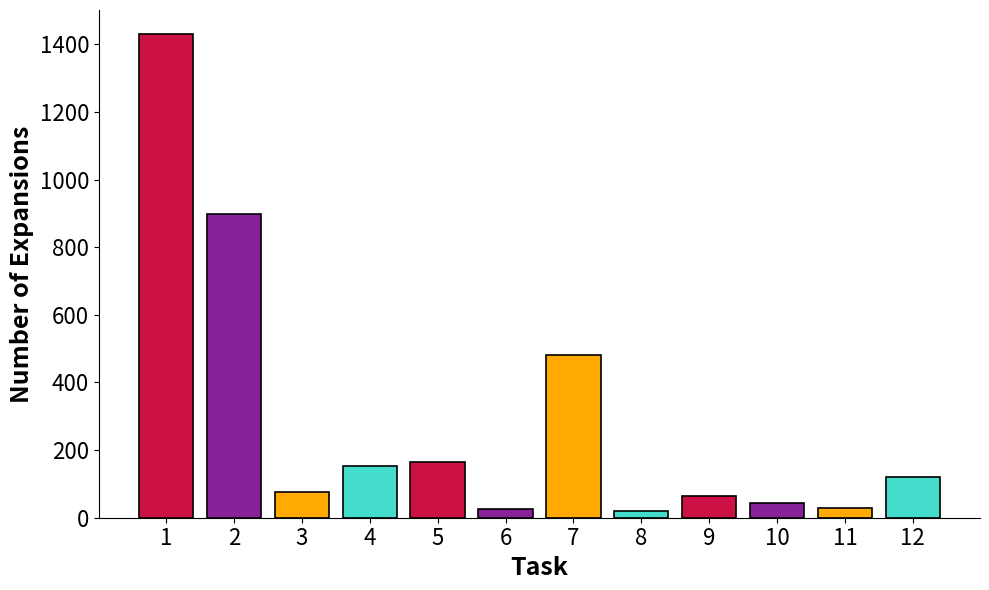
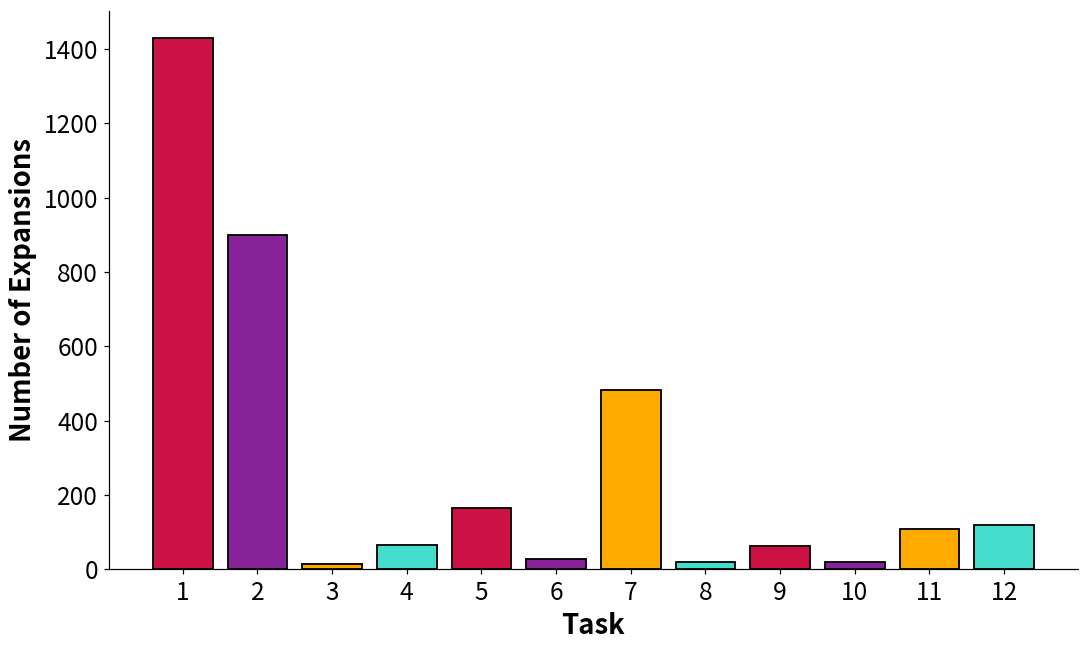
3: 80 -> 20
4: 150 -> 70
10: 50 -> 20
11: 30 -> 110
